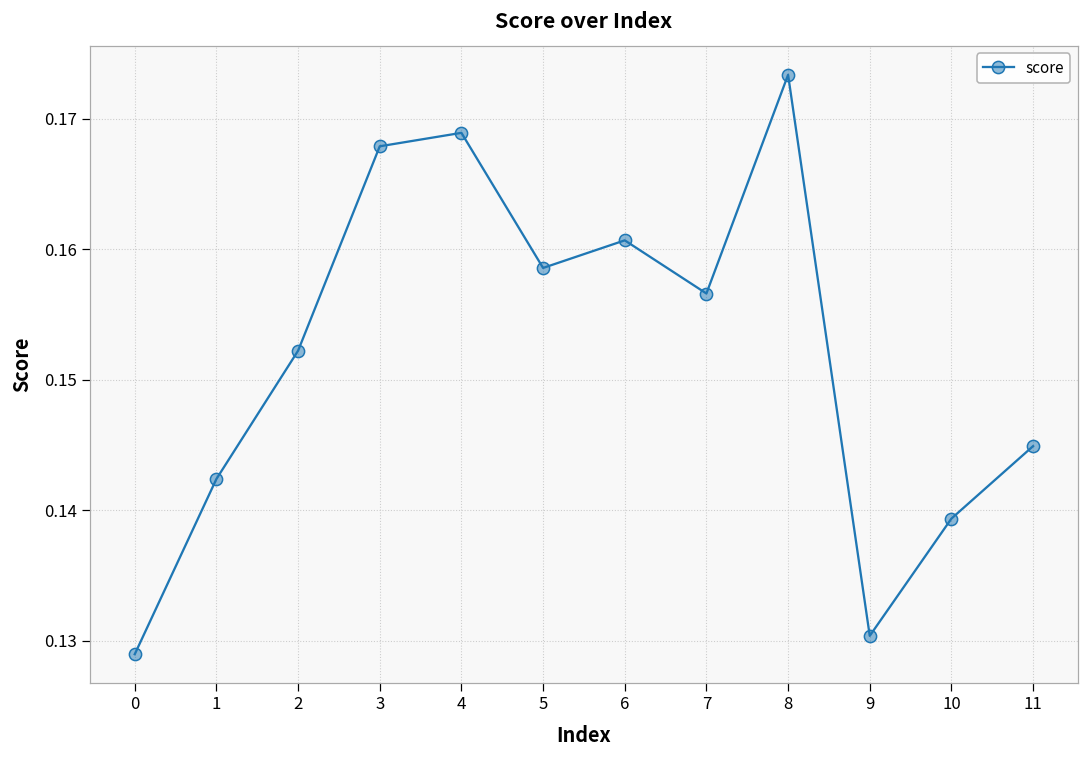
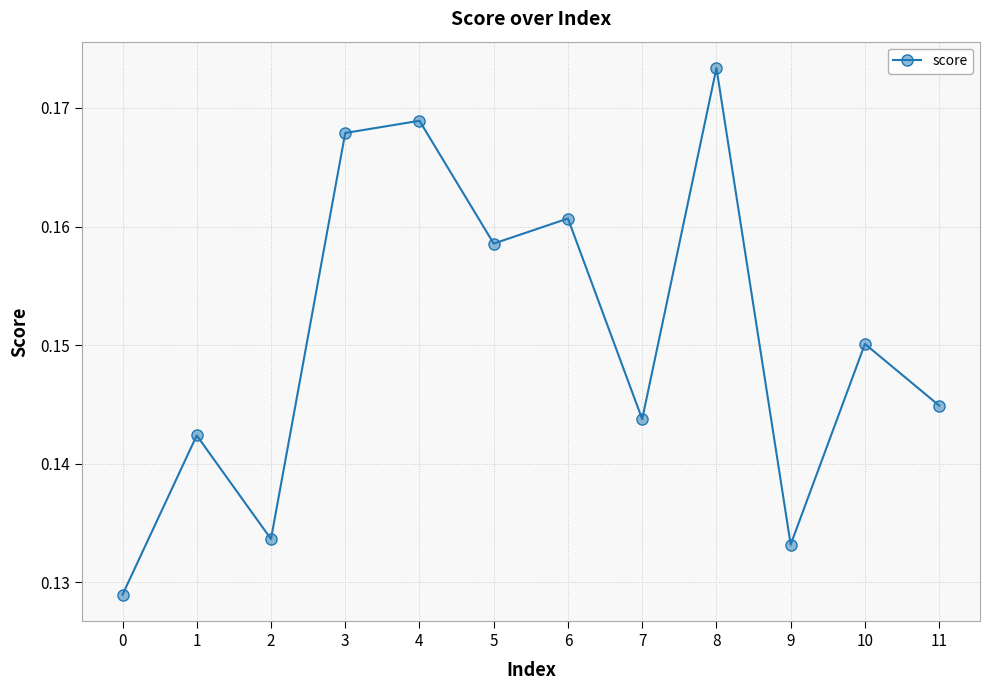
2: 0.1522 -> 0.1337
7: 0.1566 -> 0.1438
9: 0.1304 -> 0.1332
10: 0.1394 -> 0.1501
